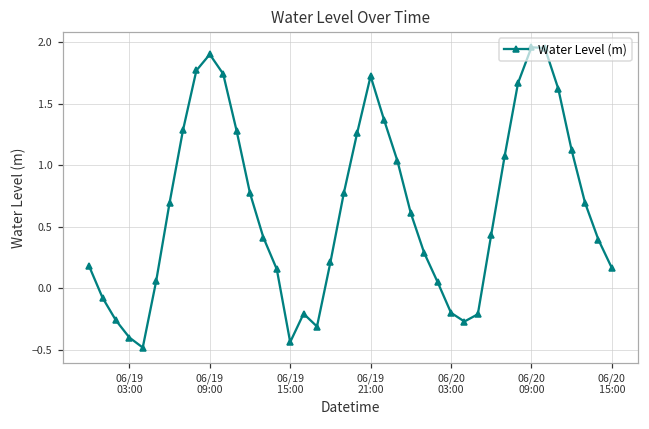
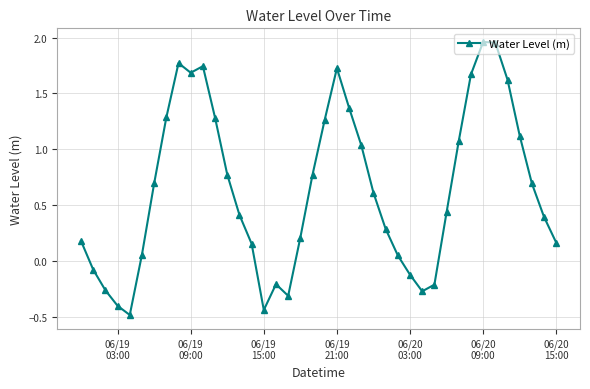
06/19 09:00: 1.90 -> 1.68
06/20 03:00: -0.20 -> -0.12
